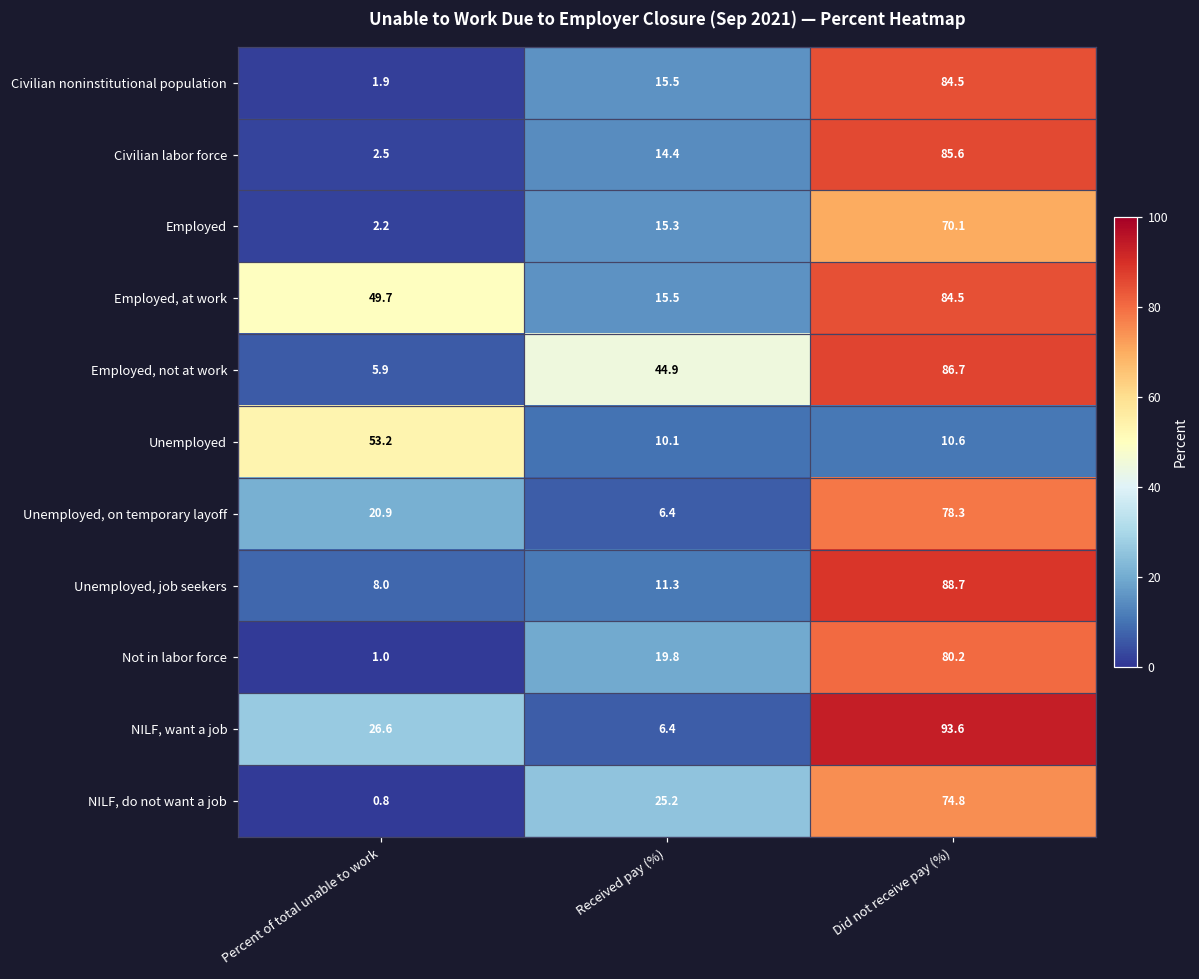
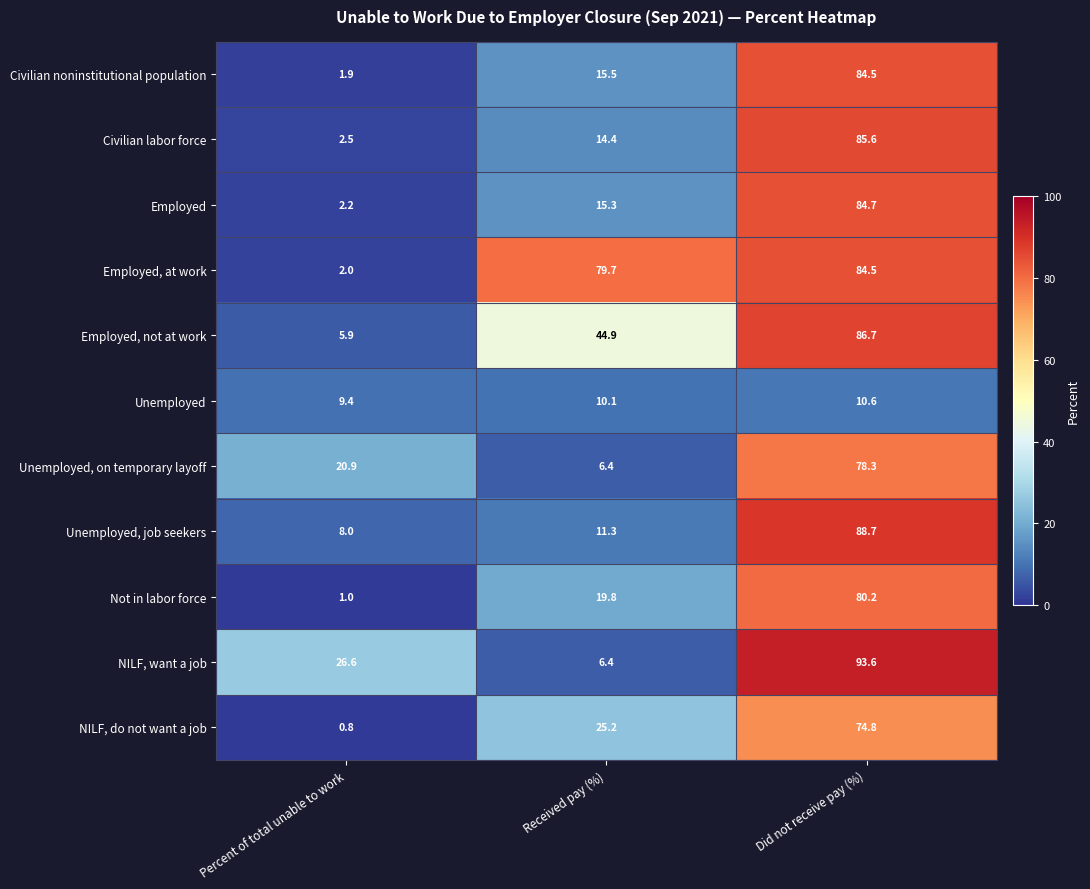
Employed, Did not receive pay (%): 70.1 -> 84.7
Employed, at work, Percent of total unable to work: 49.7 -> 2.0
Employed, at work, Received pay (%): 15.5 -> 79.7
Unemployed, Percent of total unable to work: 53.2 -> 9.4
